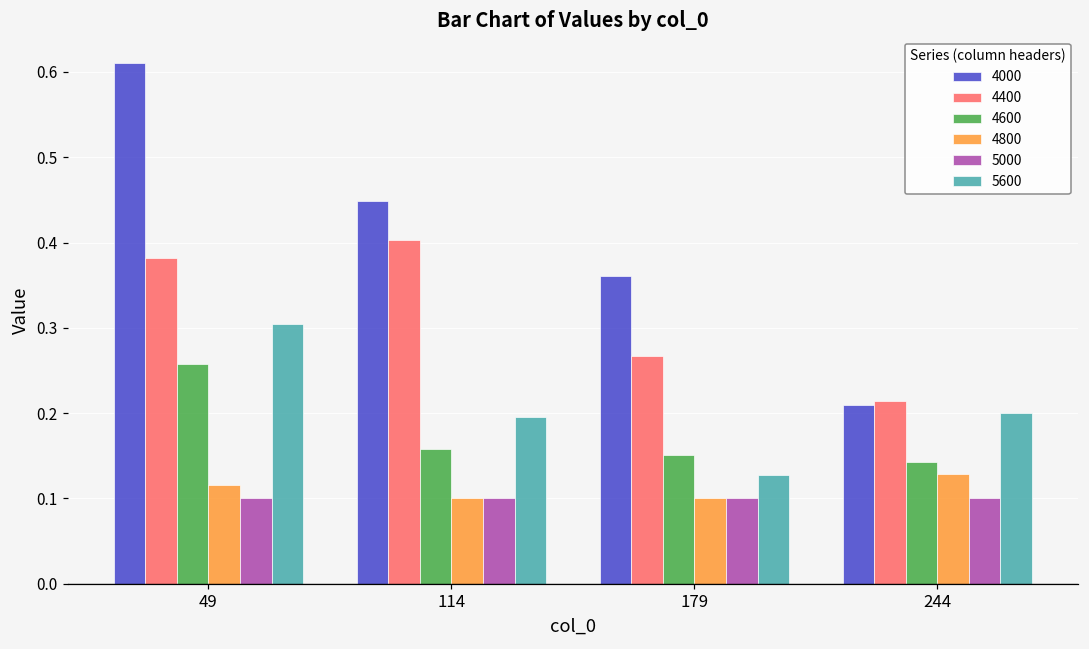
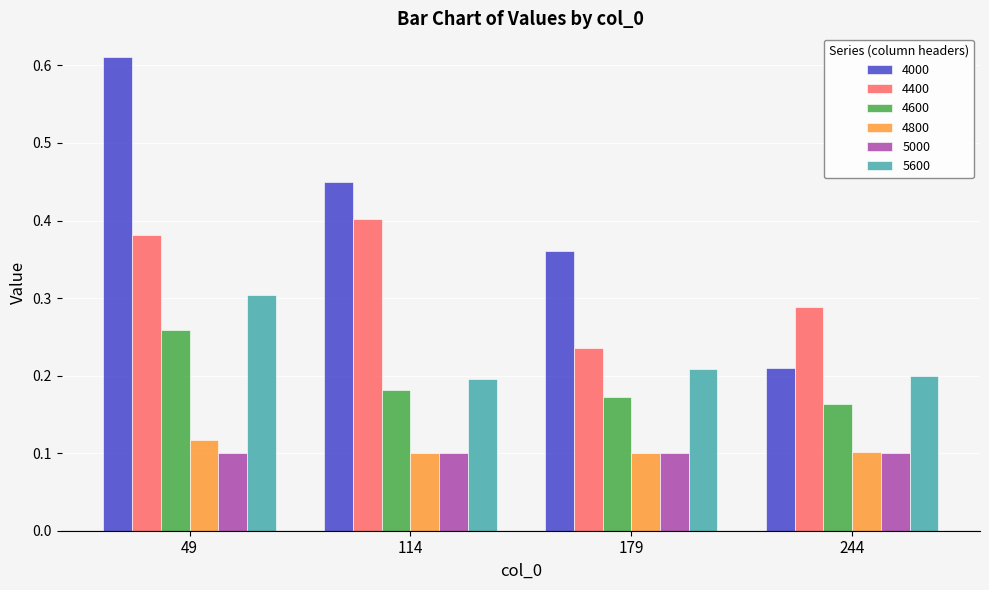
4600, 114: 0.16 -> 0.18
4400, 179: 0.27 -> 0.24
4600, 179: 0.15 -> 0.17
5600, 179: 0.13 -> 0.21
4400, 244: 0.21 -> 0.29
4600, 244: 0.14 -> 0.16
4800, 244: 0.13 -> 0.10
